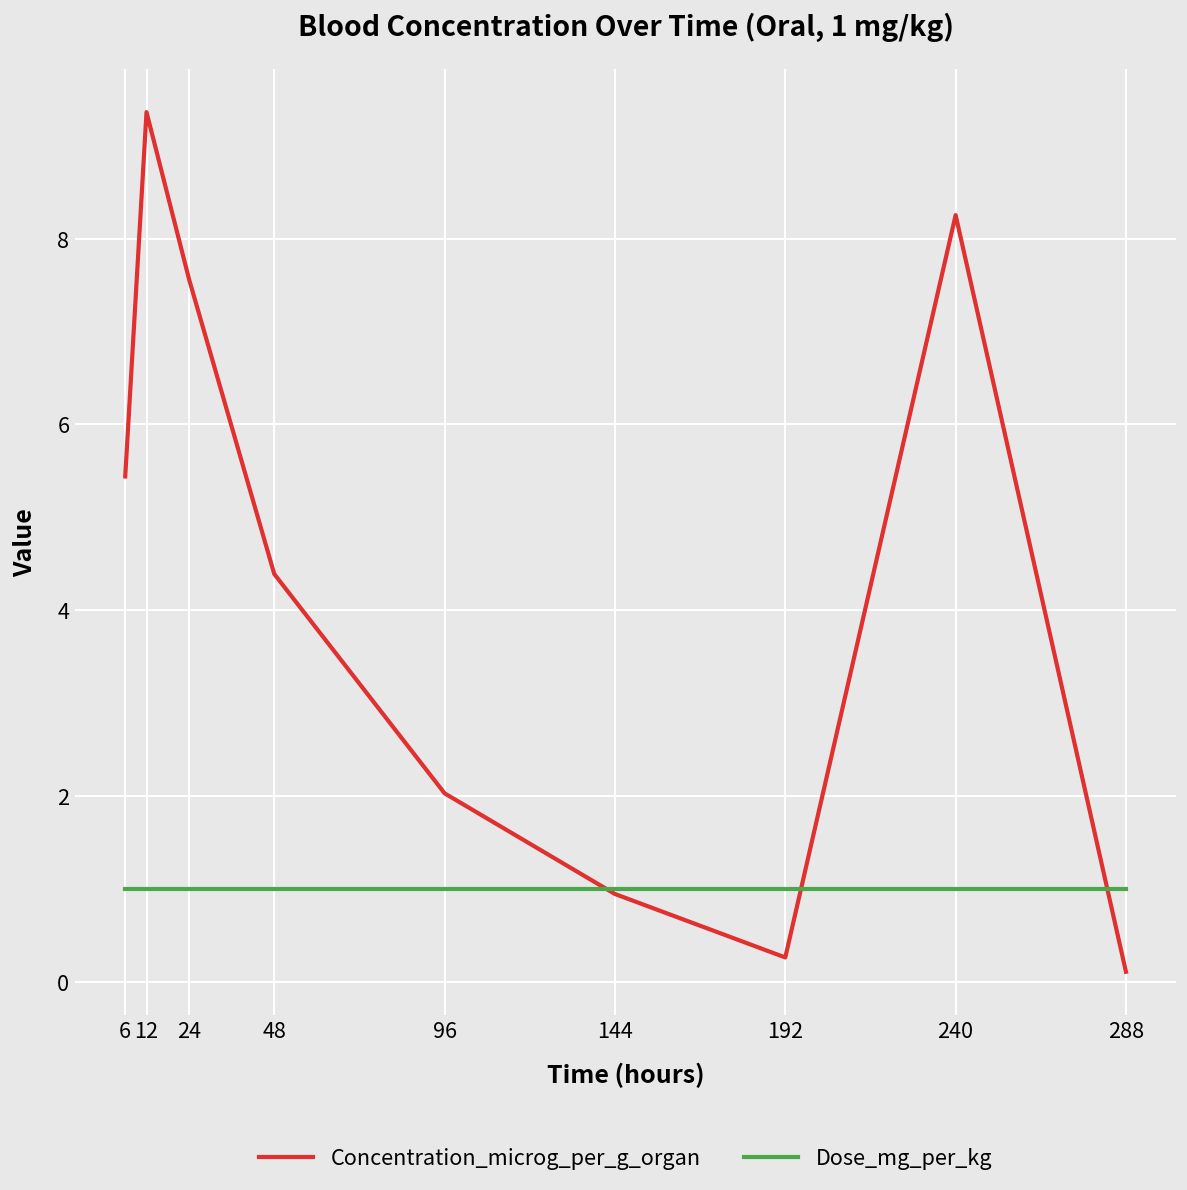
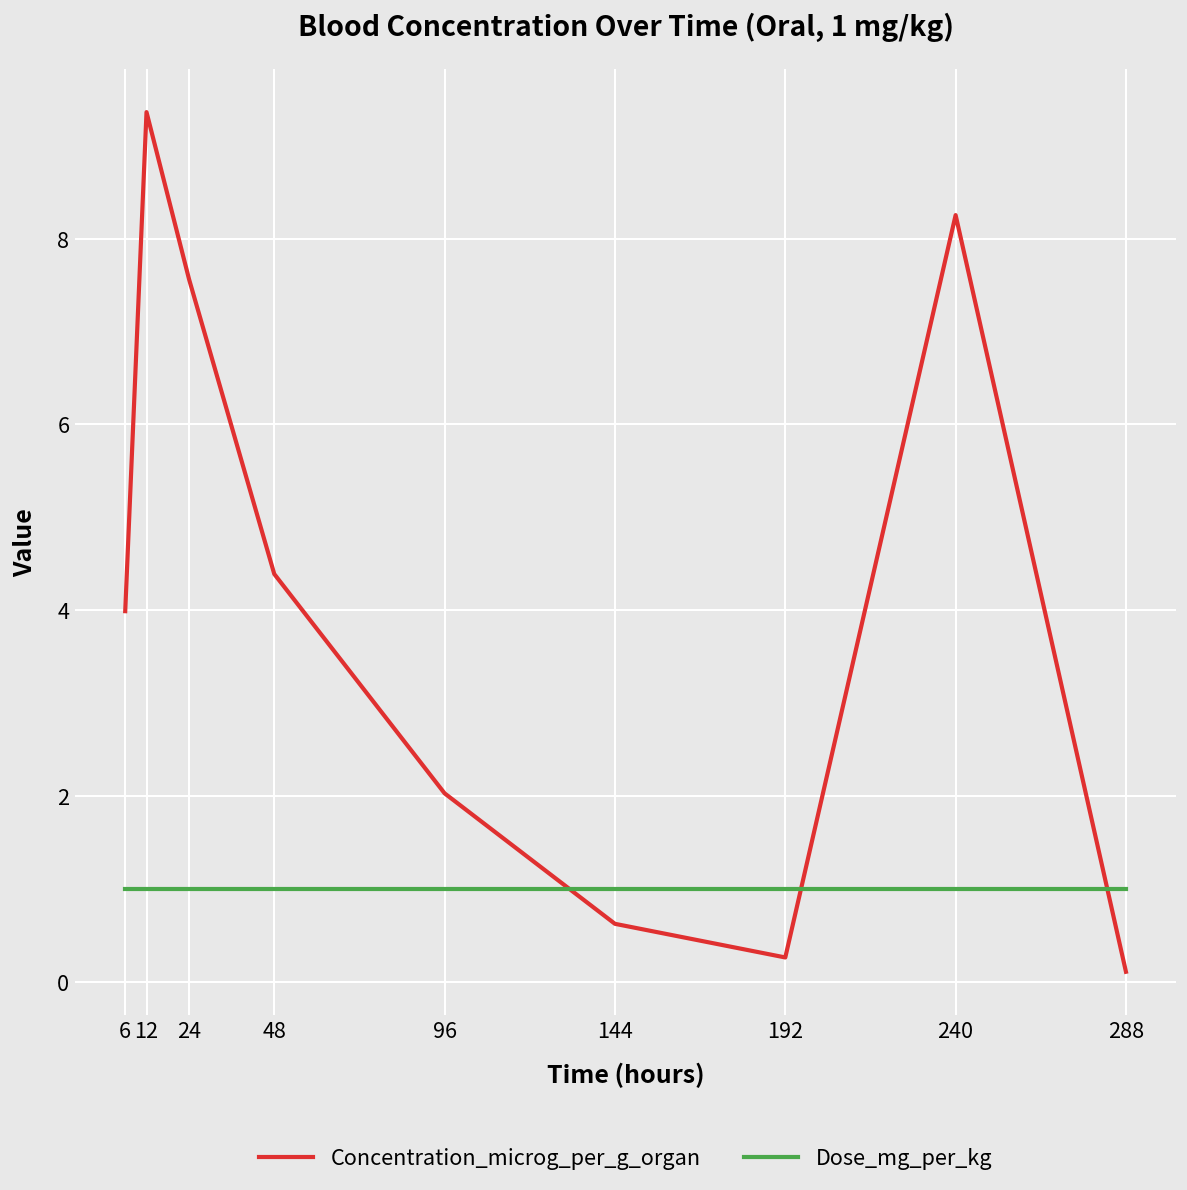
Concentration_microg_per_g_organ, 6: 5.4 -> 4.0
Concentration_microg_per_g_organ, 144: 0.9 -> 0.6
